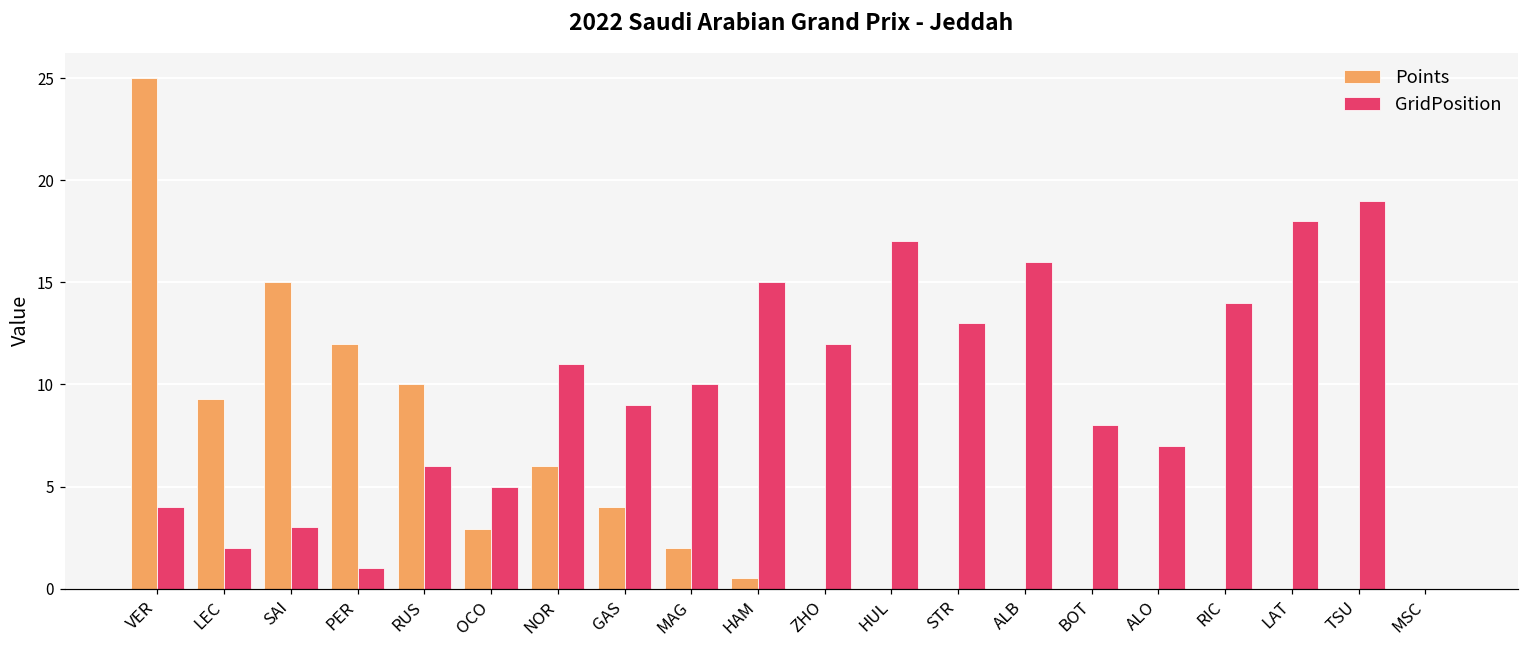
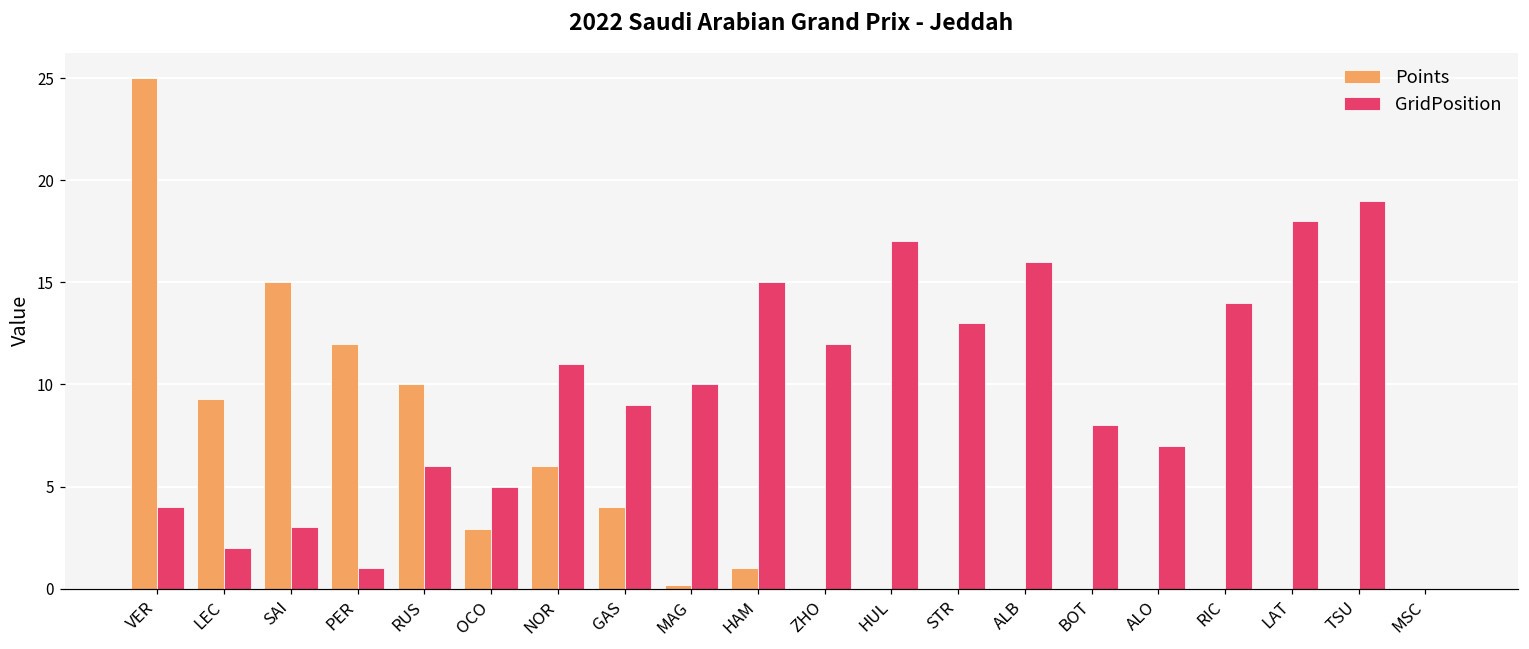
Points, MAG: 2.0 -> 0.2
Points, HAM: 0.5 -> 1.0
